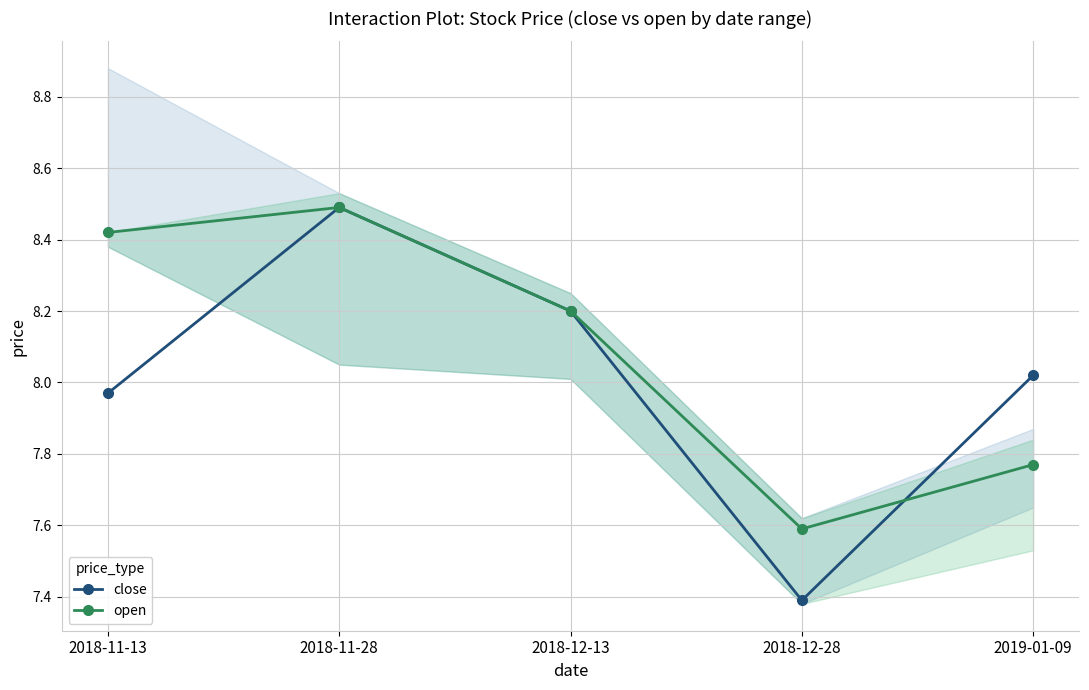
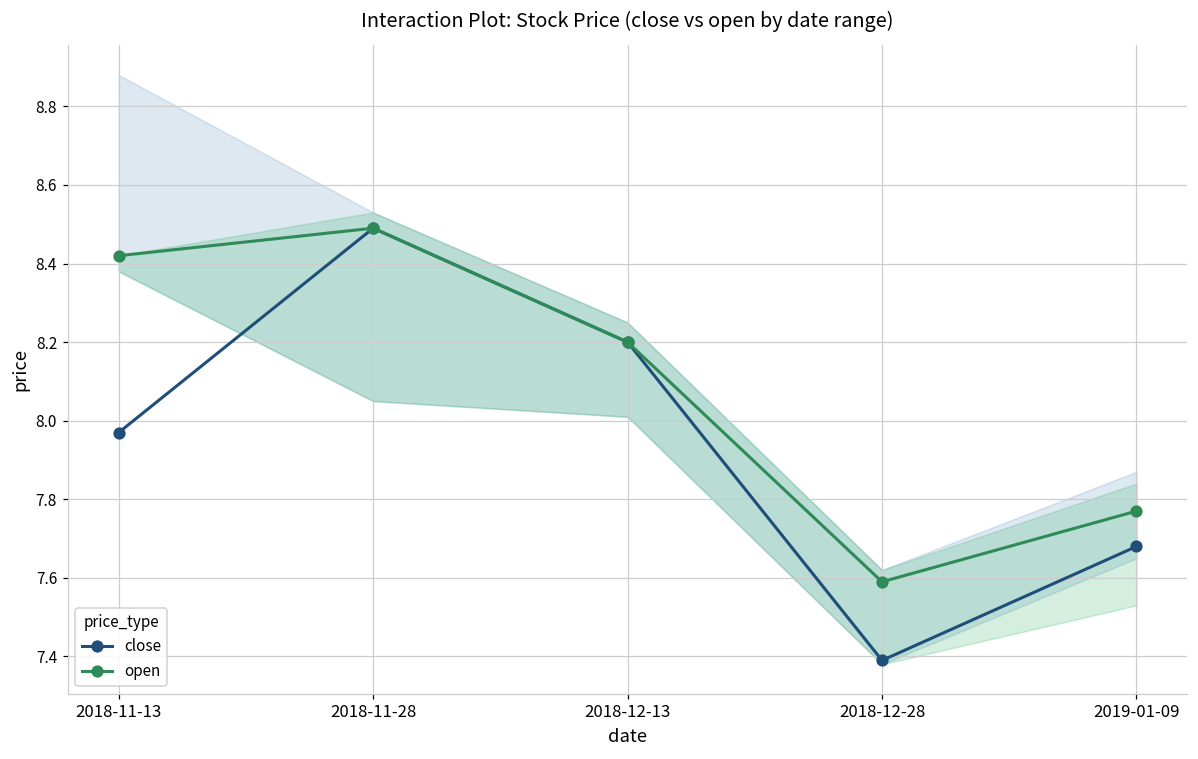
close, 2019-01-09: 8.02 -> 7.68
